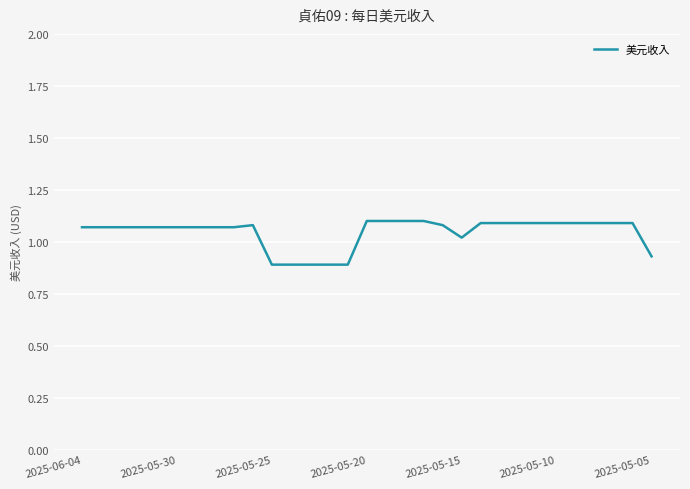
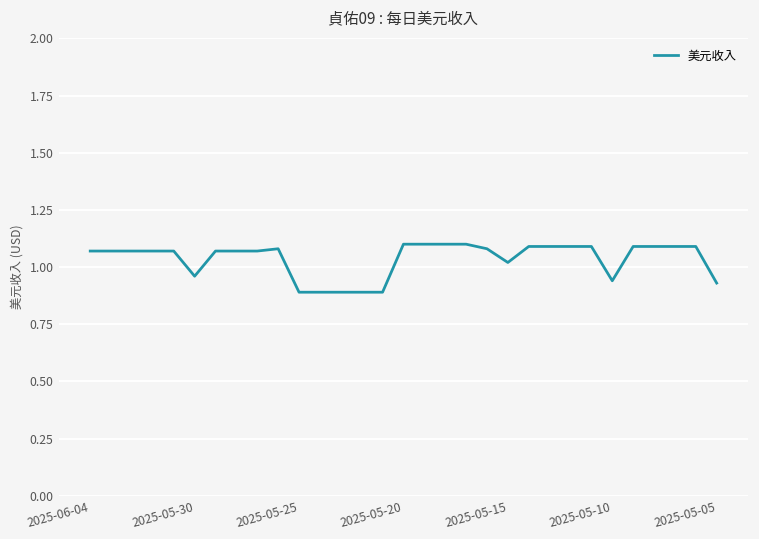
2025-05-30: 1.07 -> 0.96
2025-05-10: 1.09 -> 0.94
